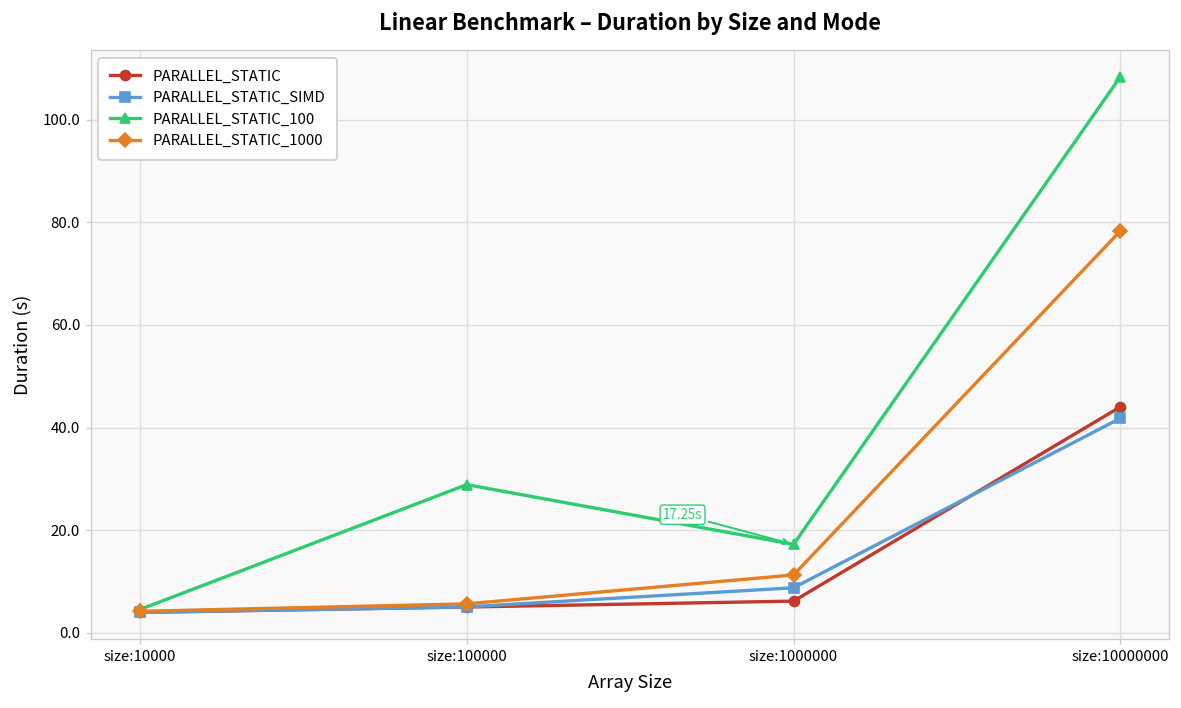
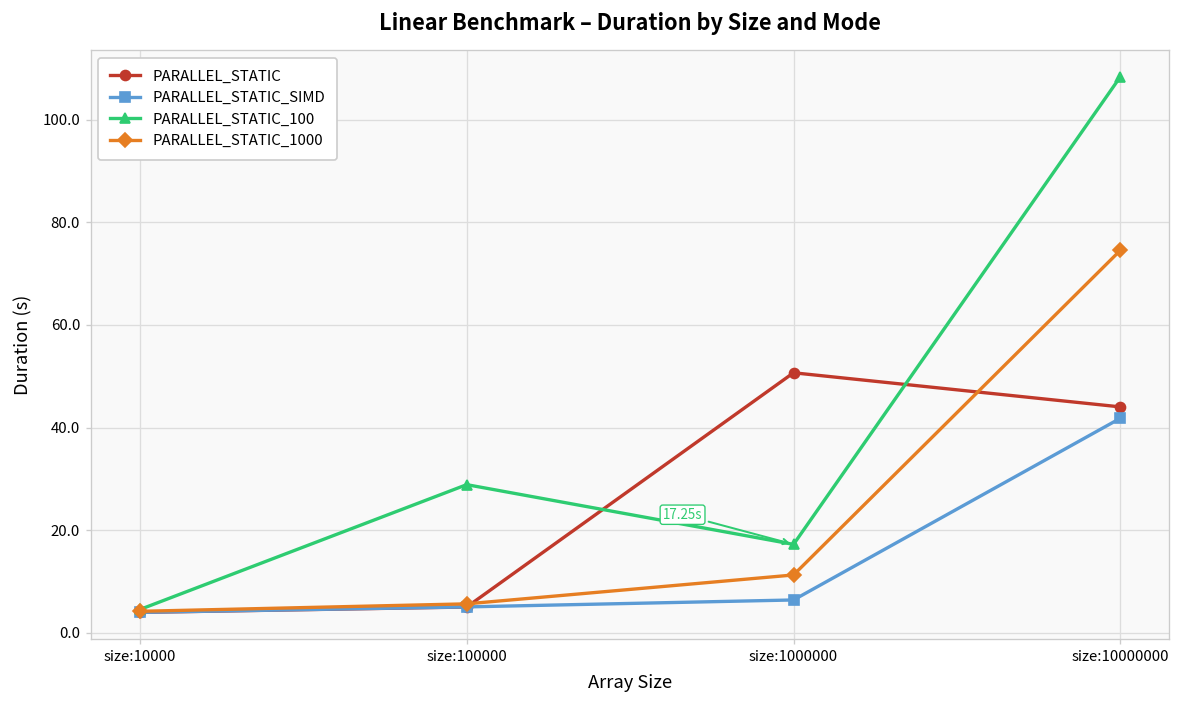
PARALLEL_STATIC, size:1000000: 6 -> 51
PARALLEL_STATIC_SIMD, size:1000000: 9 -> 6
PARALLEL_STATIC_1000, size:10000000: 78 -> 75
